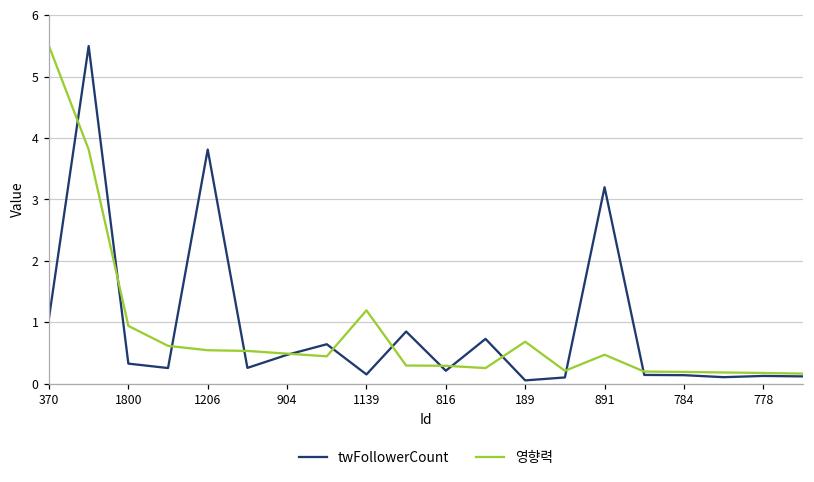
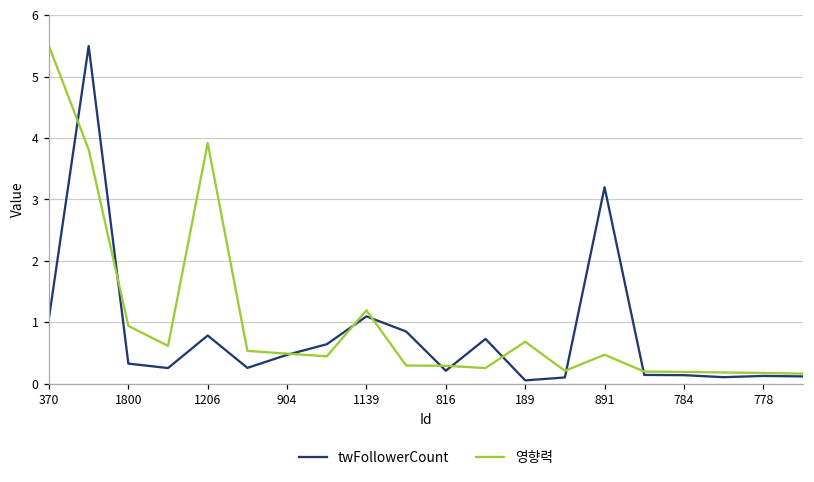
twFollowerCount, 1206: 3.8 -> 0.8
영향력, 1206: 0.5 -> 3.9
twFollowerCount, 1139: 0.1 -> 1.1
